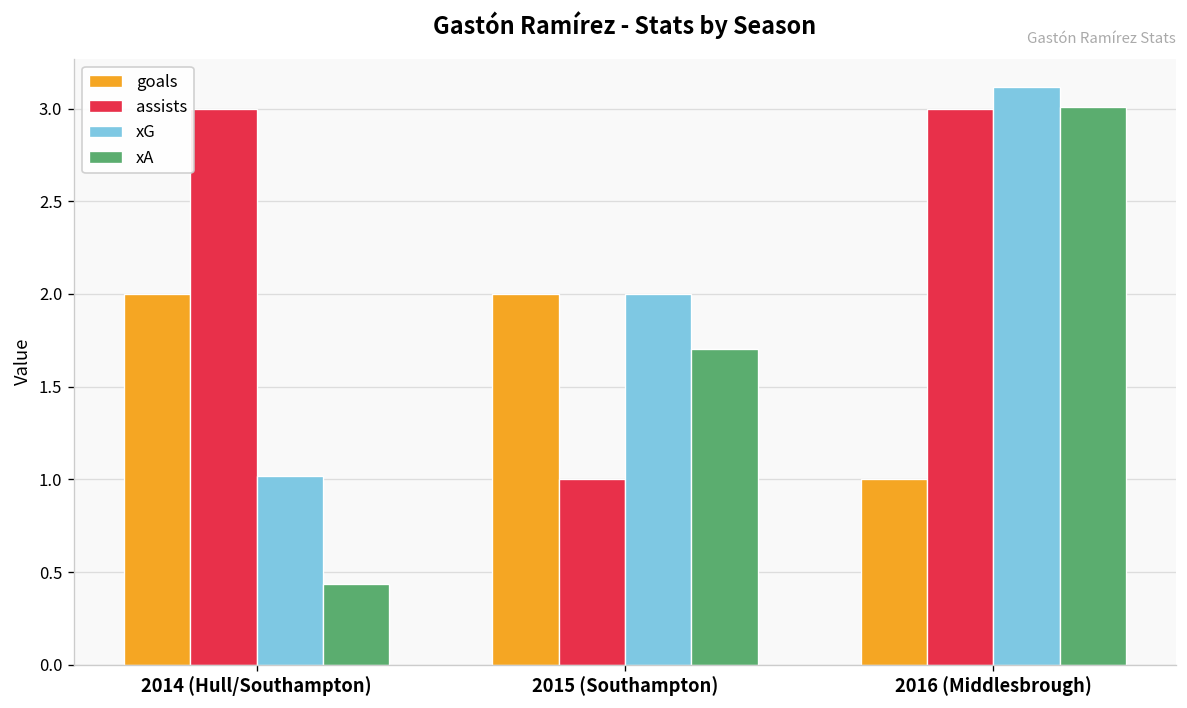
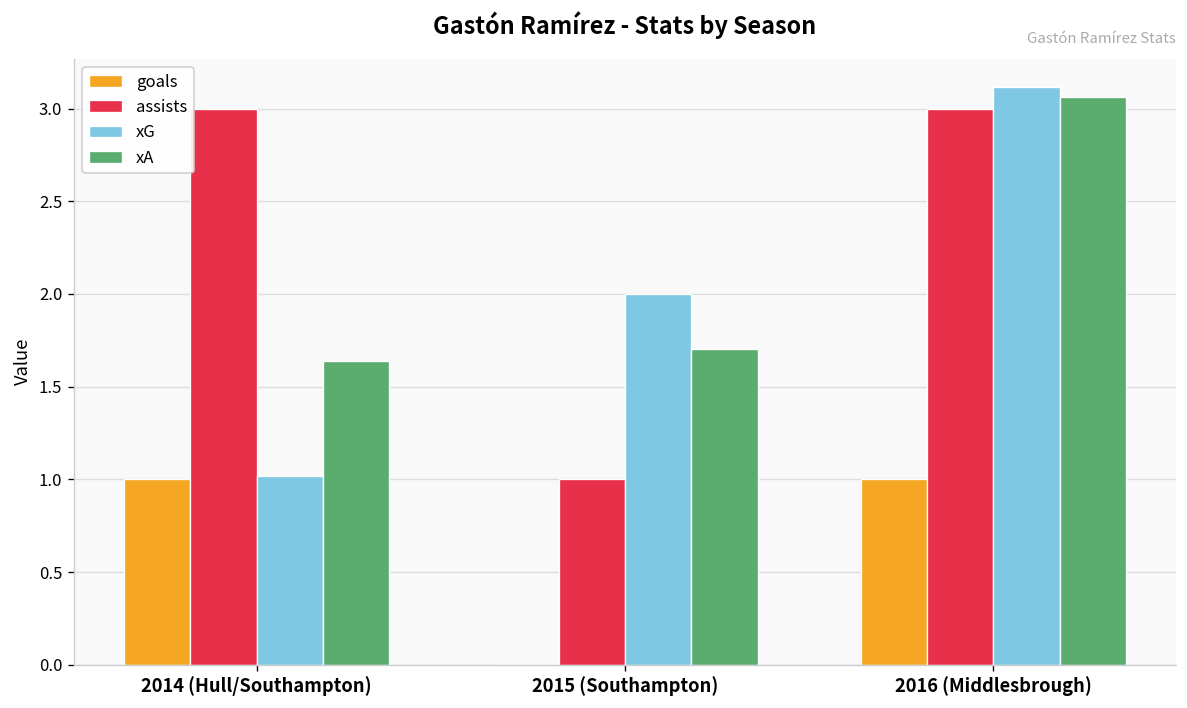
goals, 2014 (Hull/Southampton): 2 -> 1
xA, 2014 (Hull/Southampton): 0.44 -> 1.64
goals, 2015 (Southampton): 2 -> 0
xA, 2016 (Middlesbrough): 3.01 -> 3.06
